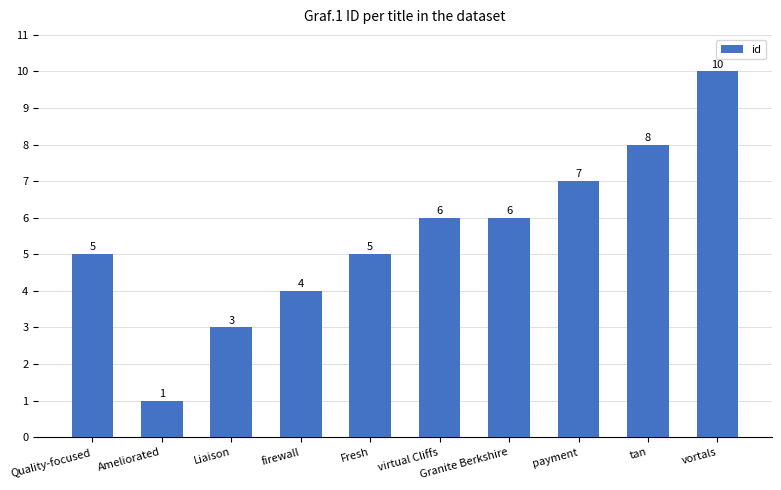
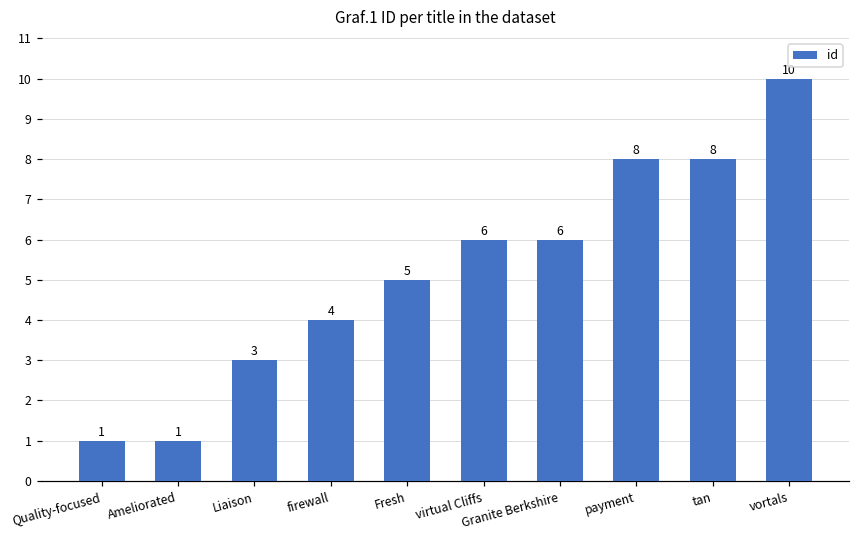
Quality-focused: 5 -> 1
payment: 7 -> 8
